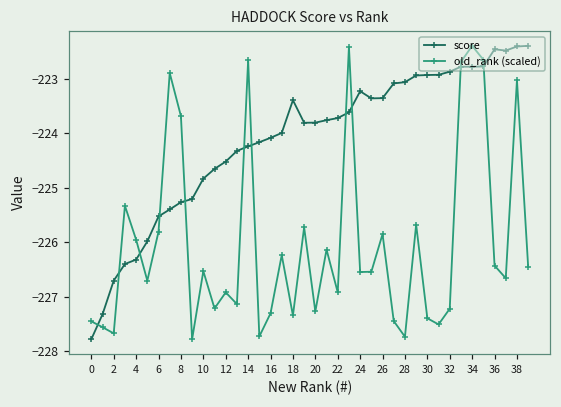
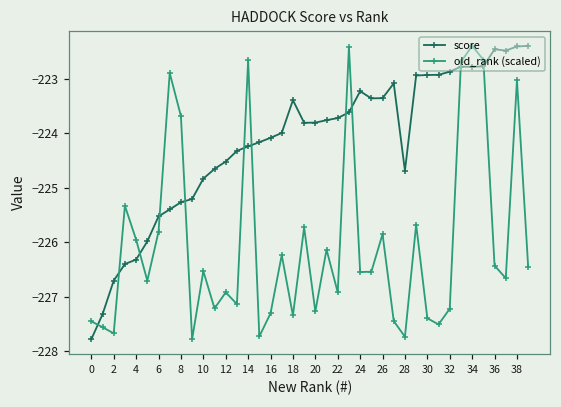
score, 28: -223.1 -> -224.7
